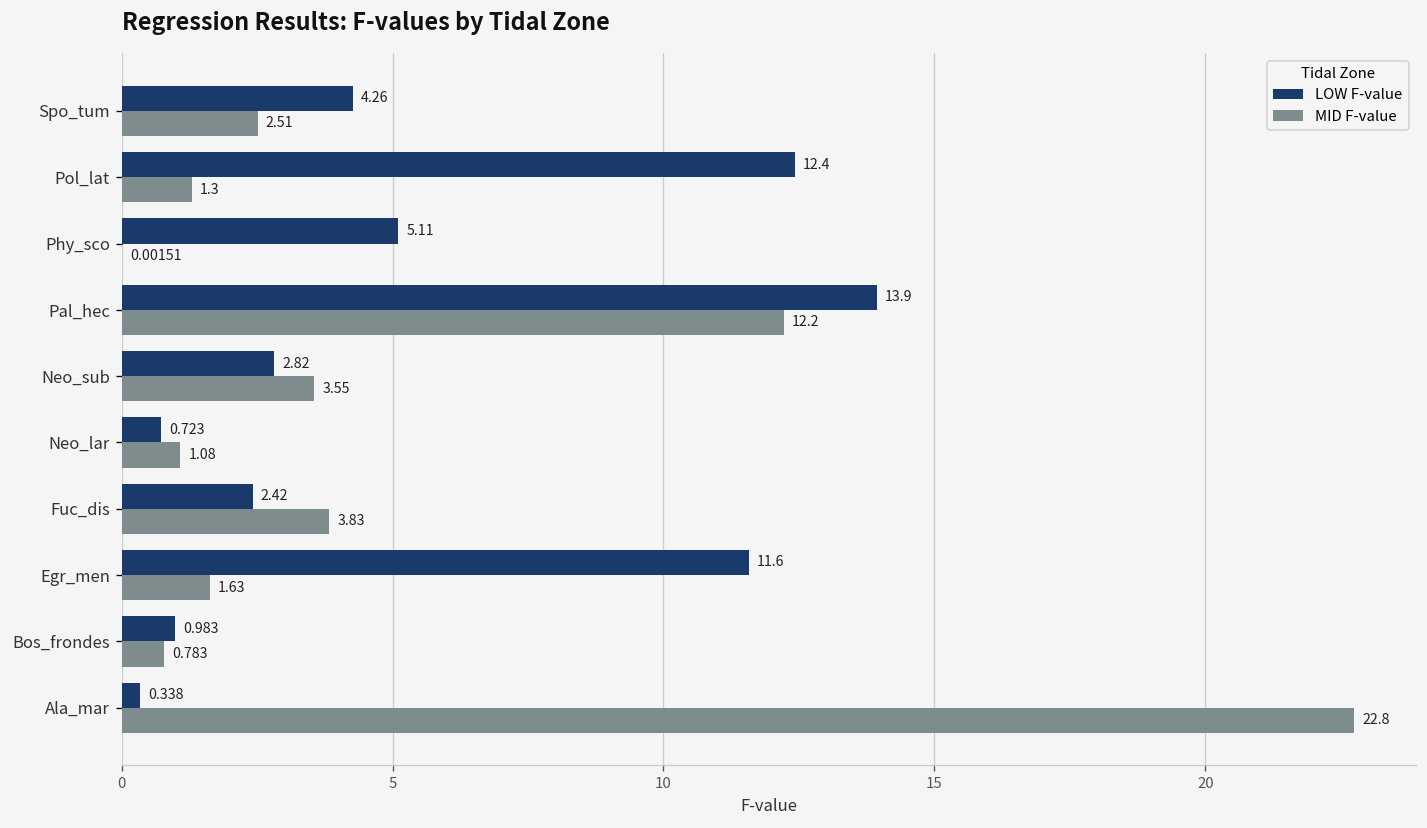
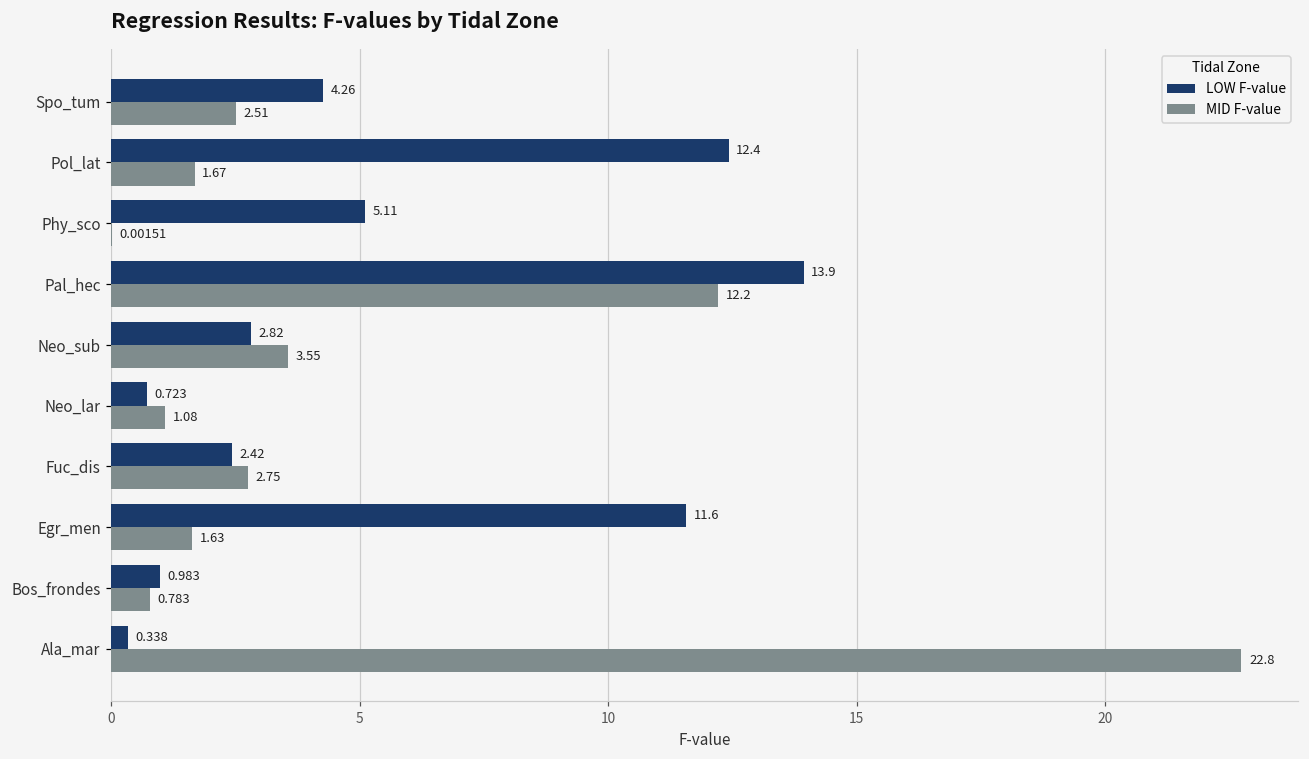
MID F-value, Pol_lat: 1.3 -> 1.67
MID F-value, Fuc_dis: 3.83 -> 2.75
